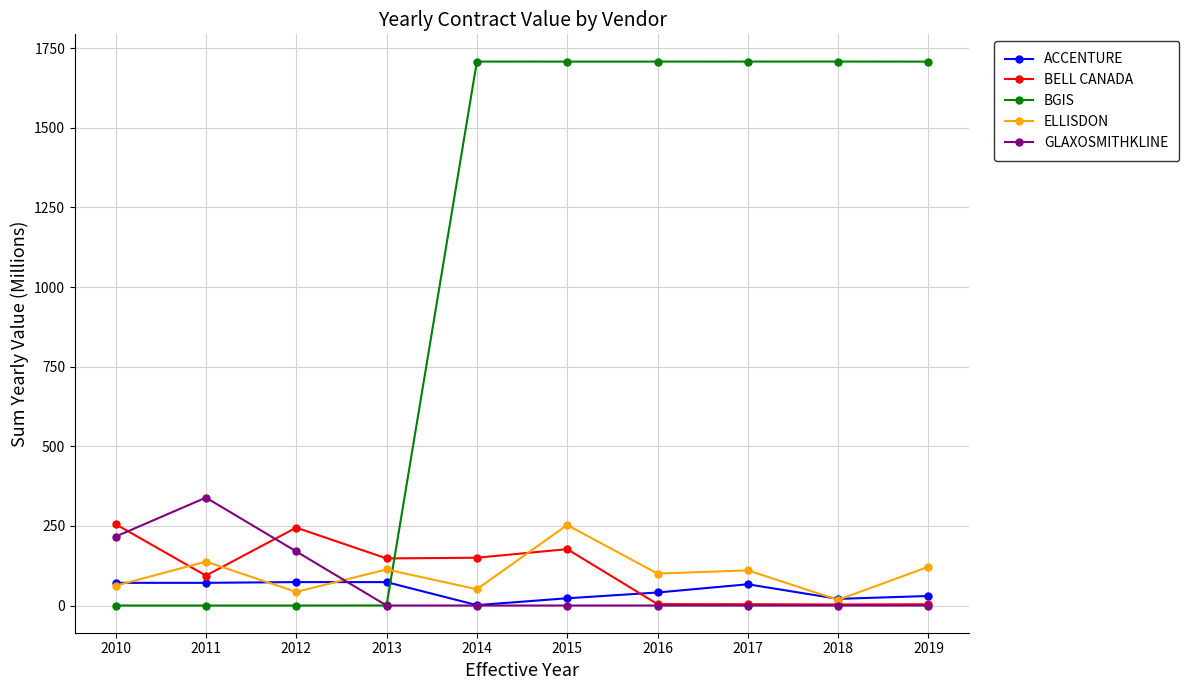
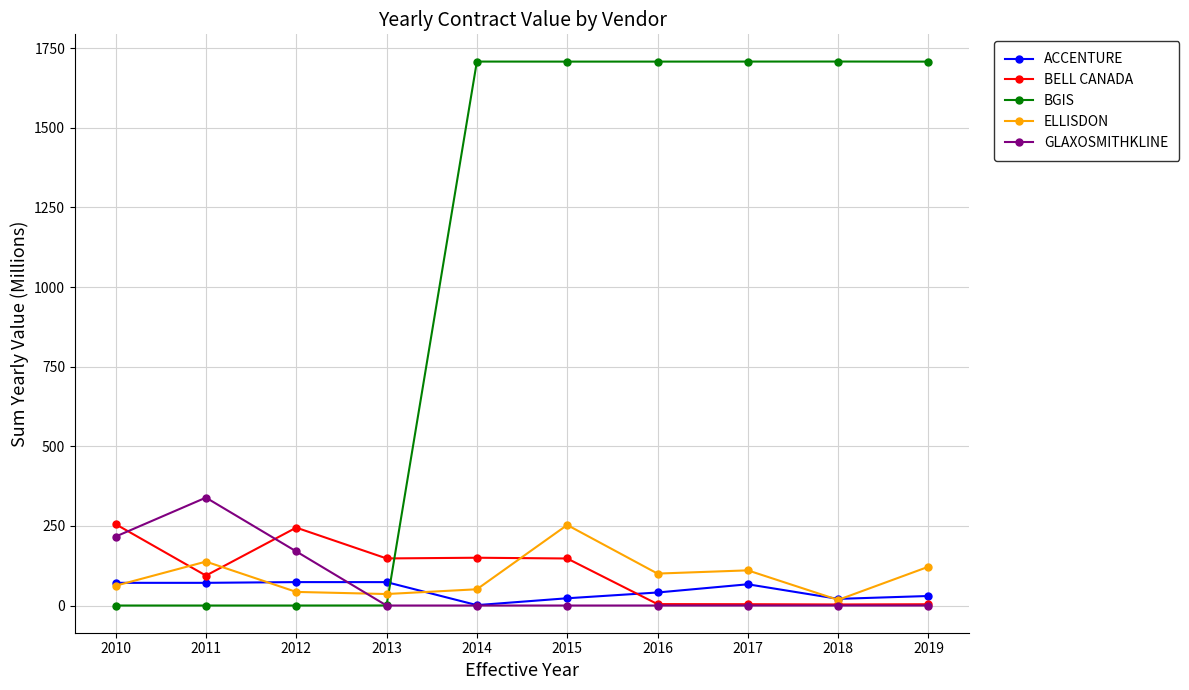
ELLISDON, 2013: 110 -> 40
BELL CANADA, 2015: 180 -> 150
